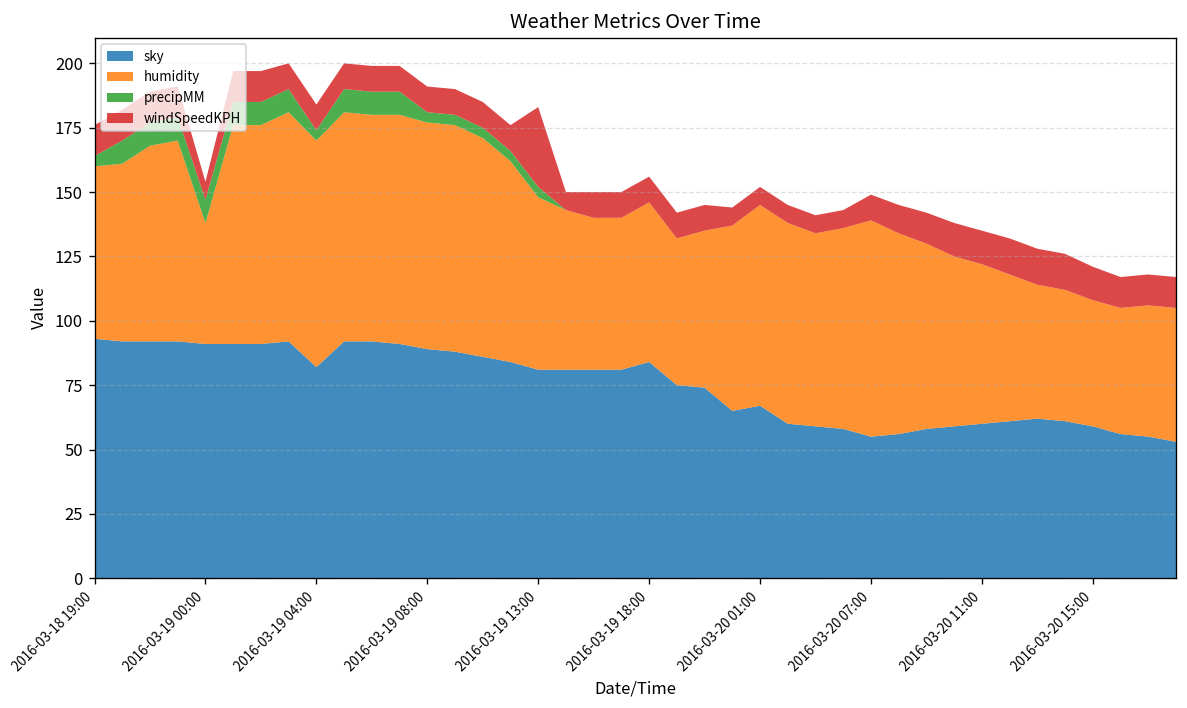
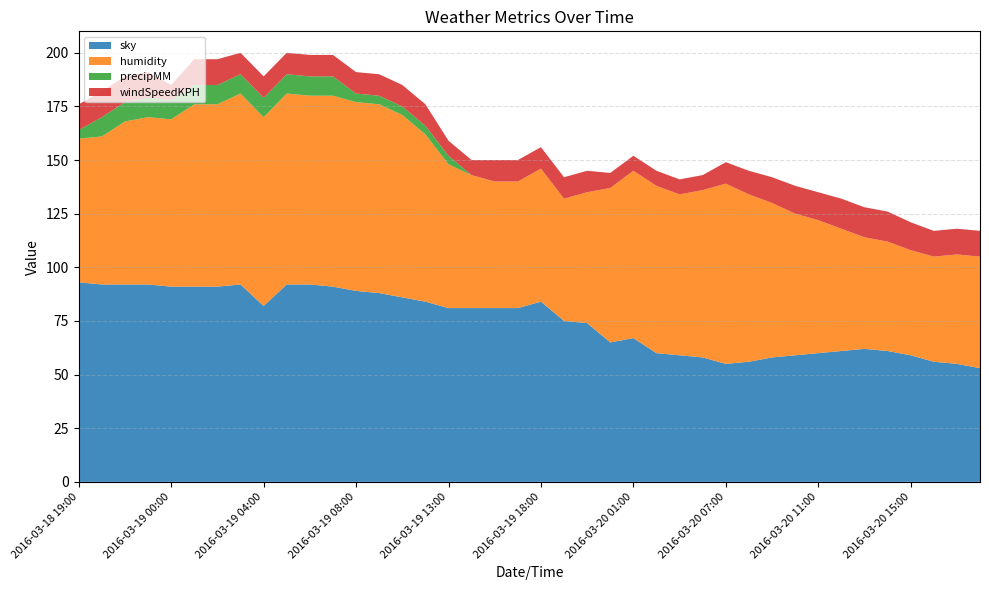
humidity, 2016-03-19 00:00: 47 -> 78
precipMM, 2016-03-19 04:00: 4 -> 9
windSpeedKPH, 2016-03-19 13:00: 31 -> 7
